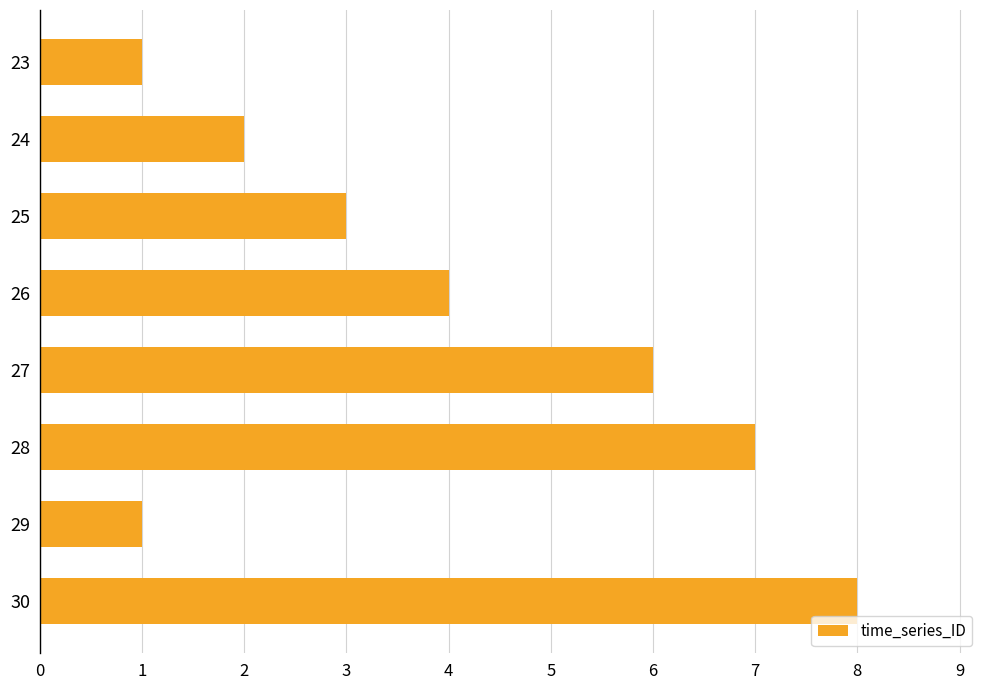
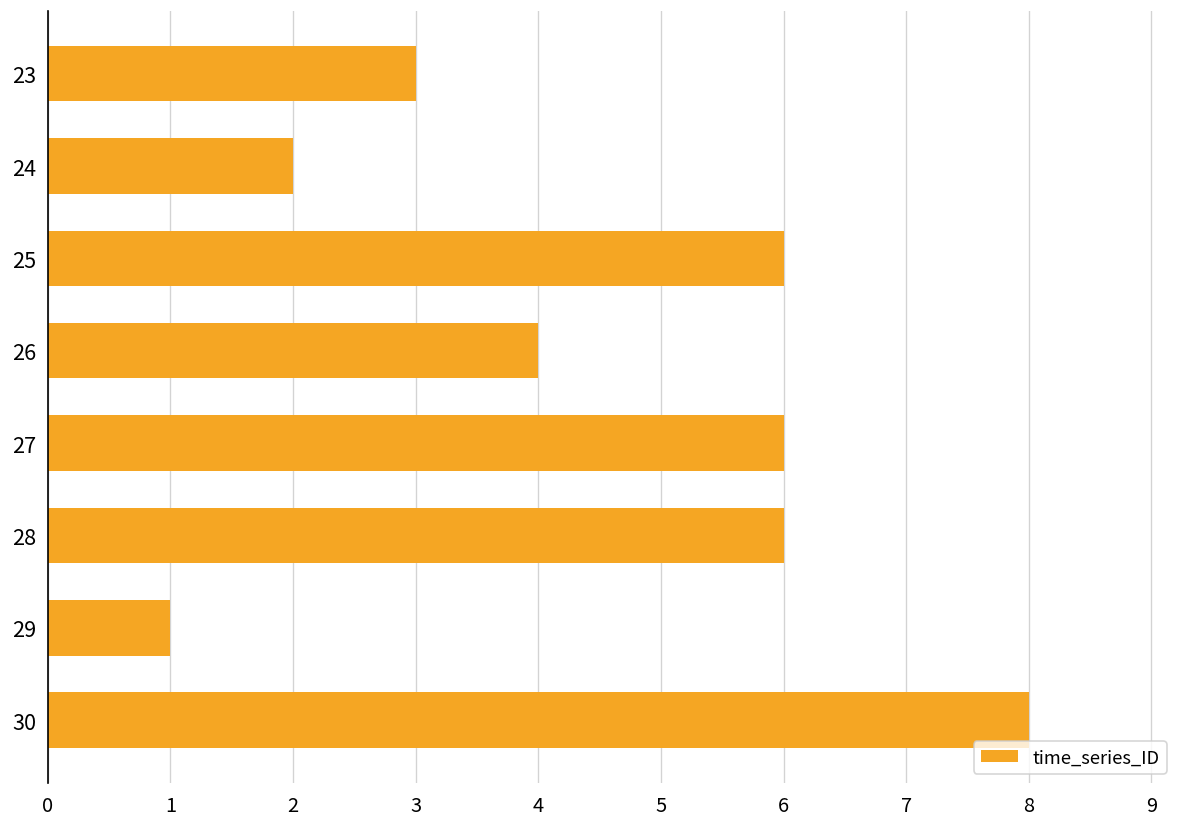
23: 1 -> 3
25: 3 -> 6
28: 7 -> 6
